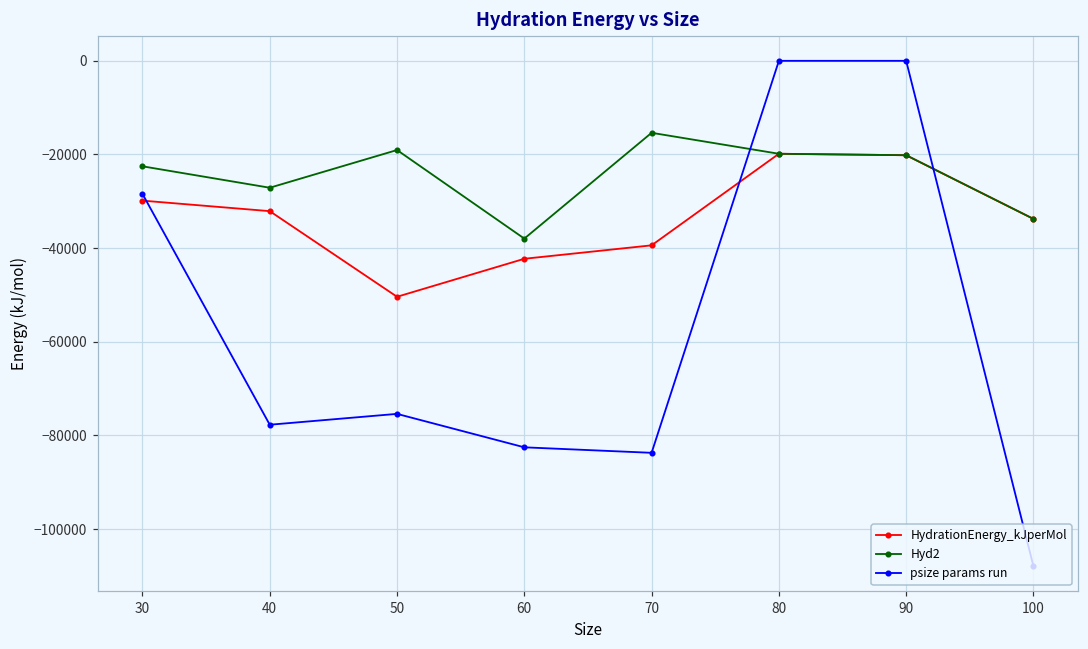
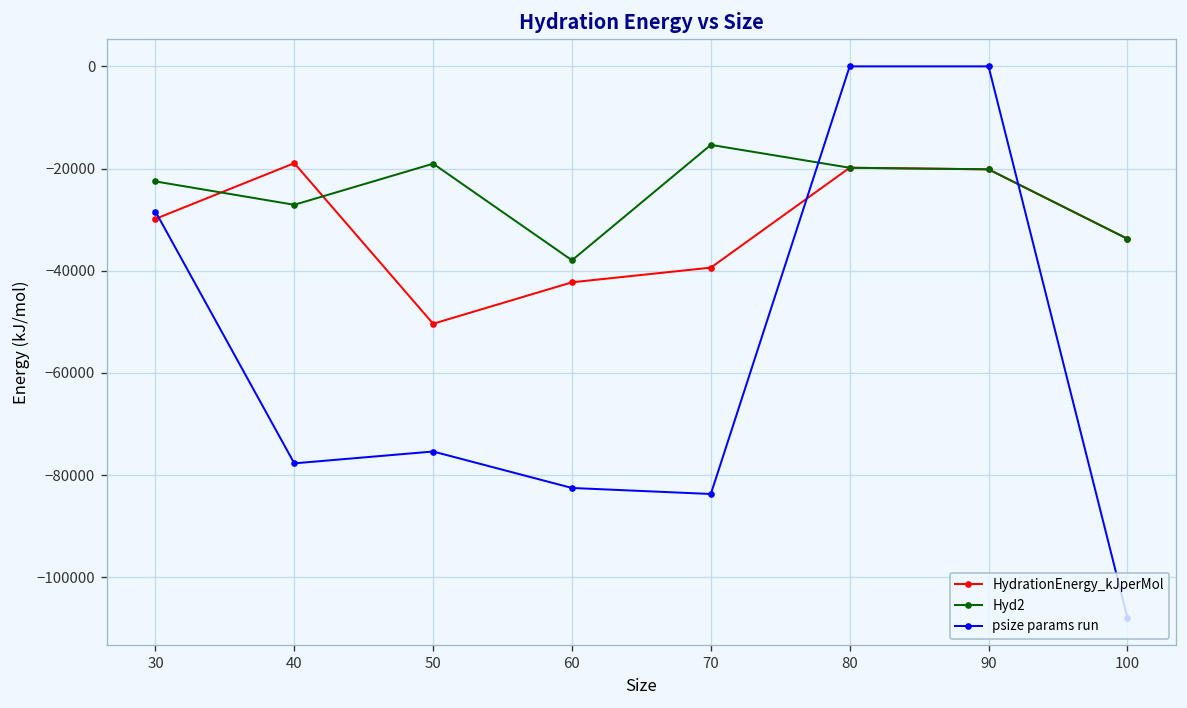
HydrationEnergy_kJperMol, 40: -32000 -> -19000
